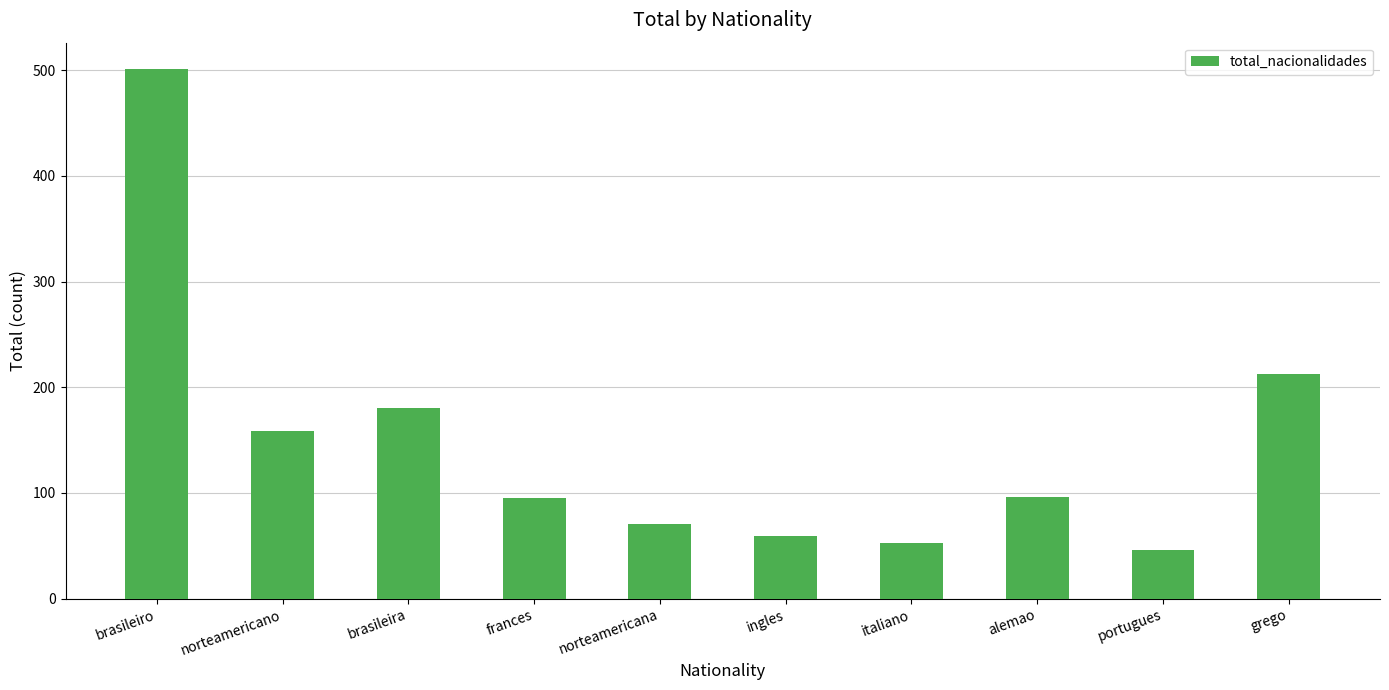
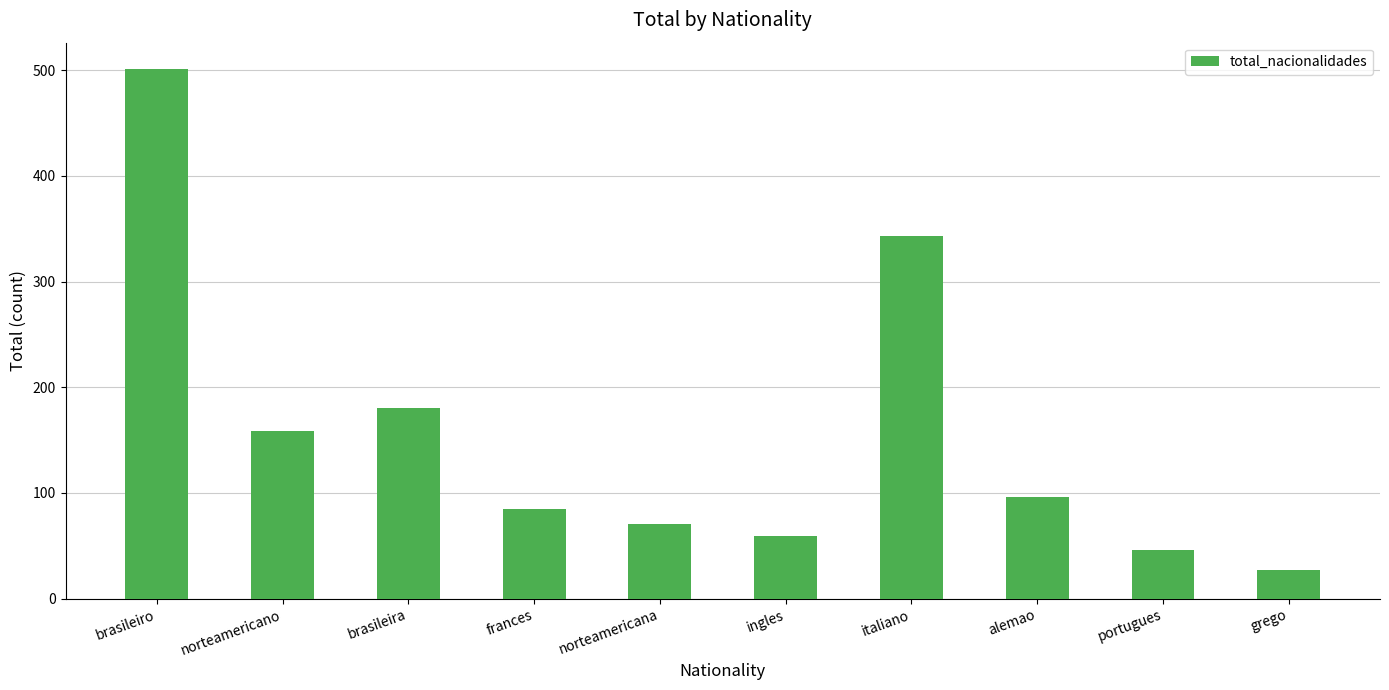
frances: 95 -> 85
italiano: 53 -> 343
grego: 213 -> 27
